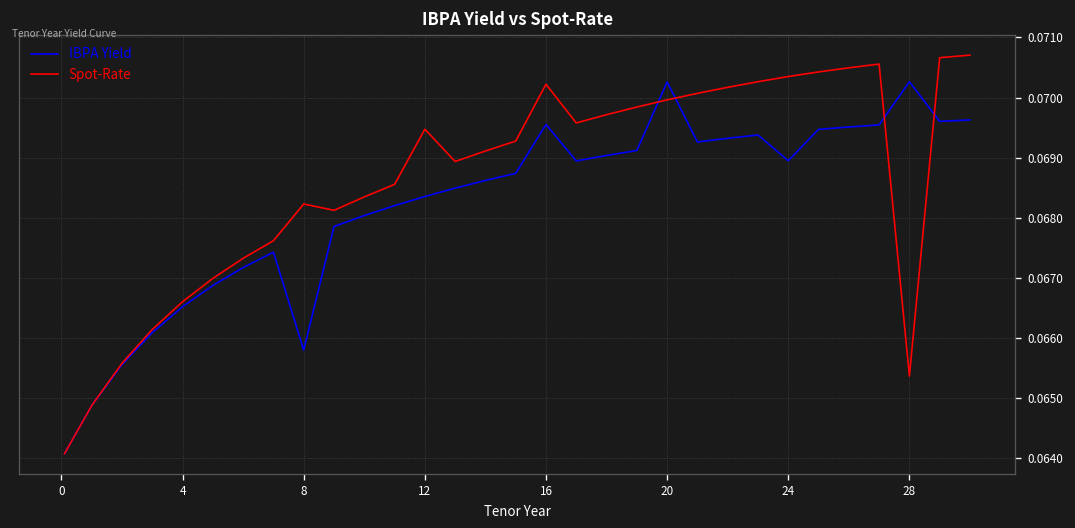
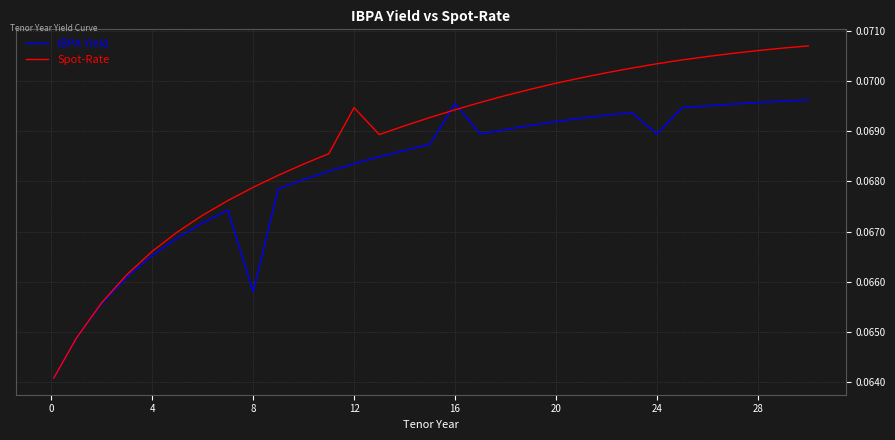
Spot-Rate, 8: 0.0682 -> 0.0679
Spot-Rate, 16: 0.0702 -> 0.0694
IBPA Yield, 20: 0.0703 -> 0.0692
IBPA Yield, 28: 0.0703 -> 0.0696
Spot-Rate, 28: 0.0654 -> 0.0706
